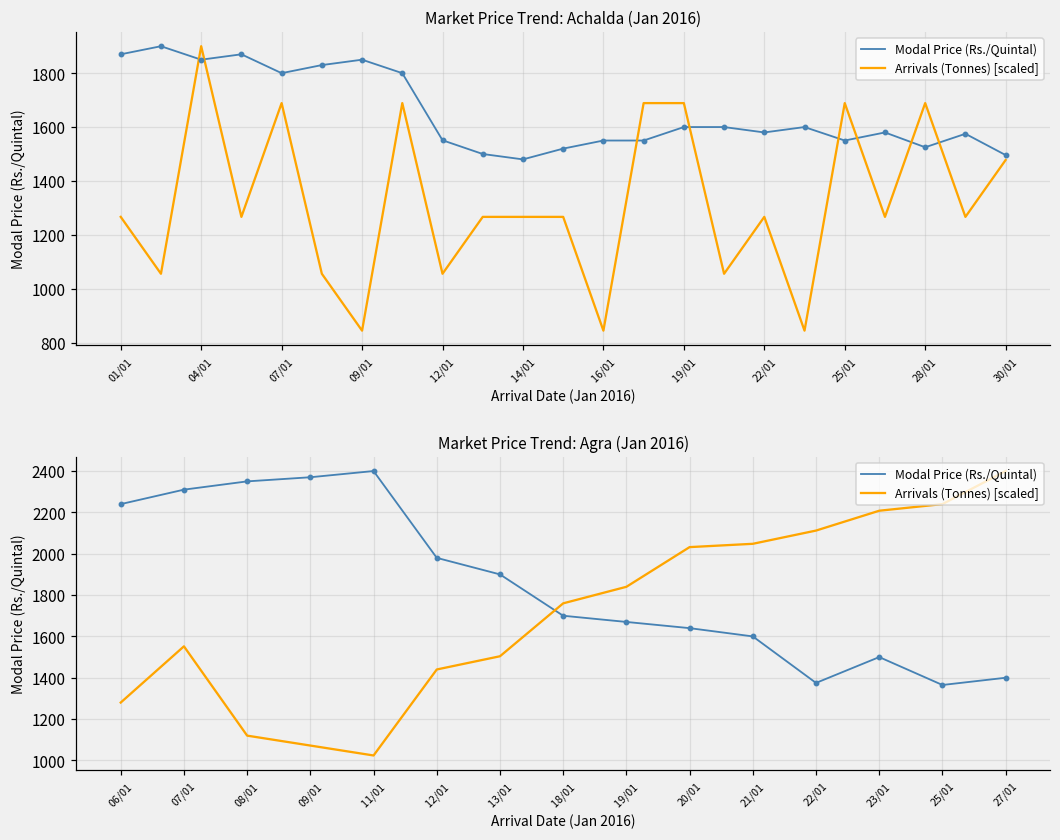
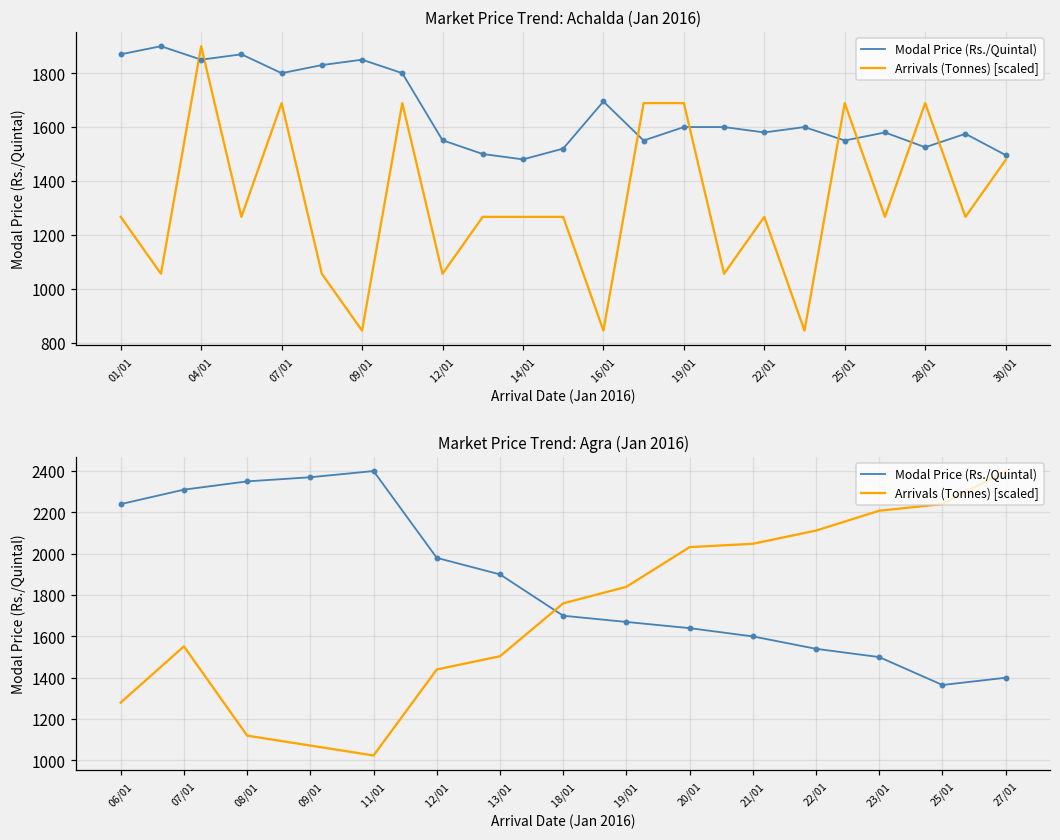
Market Price Trend: Achalda (Jan 2016), Modal Price (Rs./Quintal), 16/01: 1550 -> 1700
Market Price Trend: Agra (Jan 2016), Modal Price (Rs./Quintal), 22/01: 1380 -> 1540
